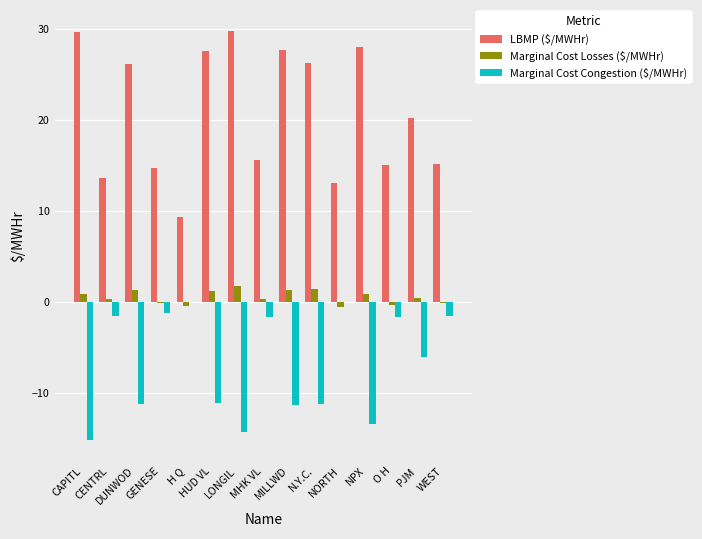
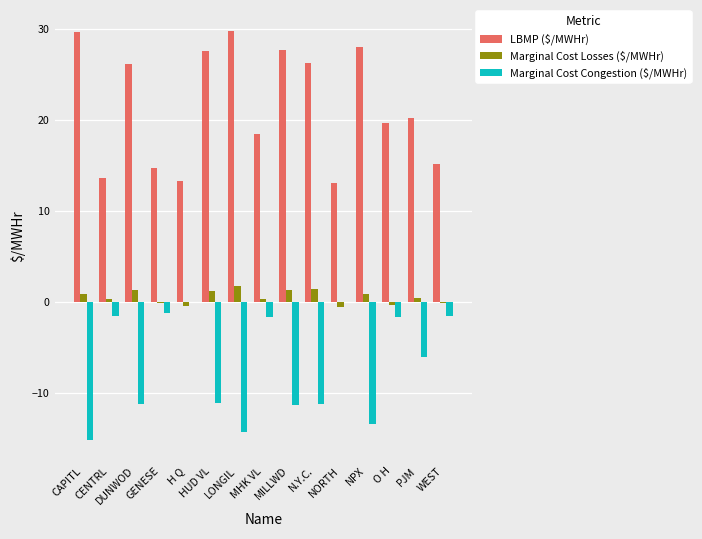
LBMP ($/MWHr), H Q: 9 -> 13
LBMP ($/MWHr), MHK VL: 16 -> 18
LBMP ($/MWHr), O H: 15 -> 20
